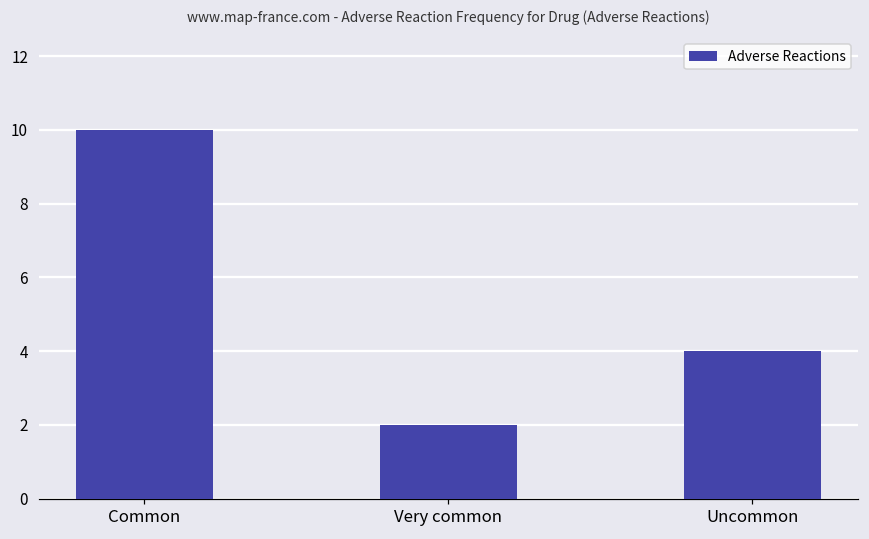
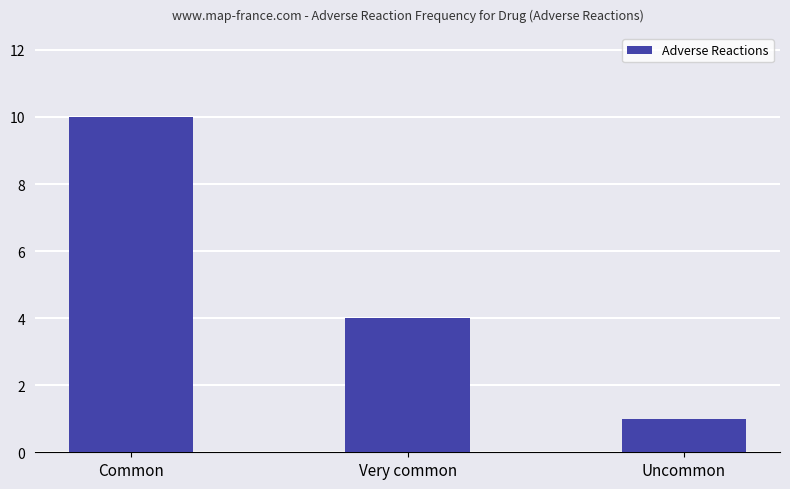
Very common: 2 -> 4
Uncommon: 4 -> 1
